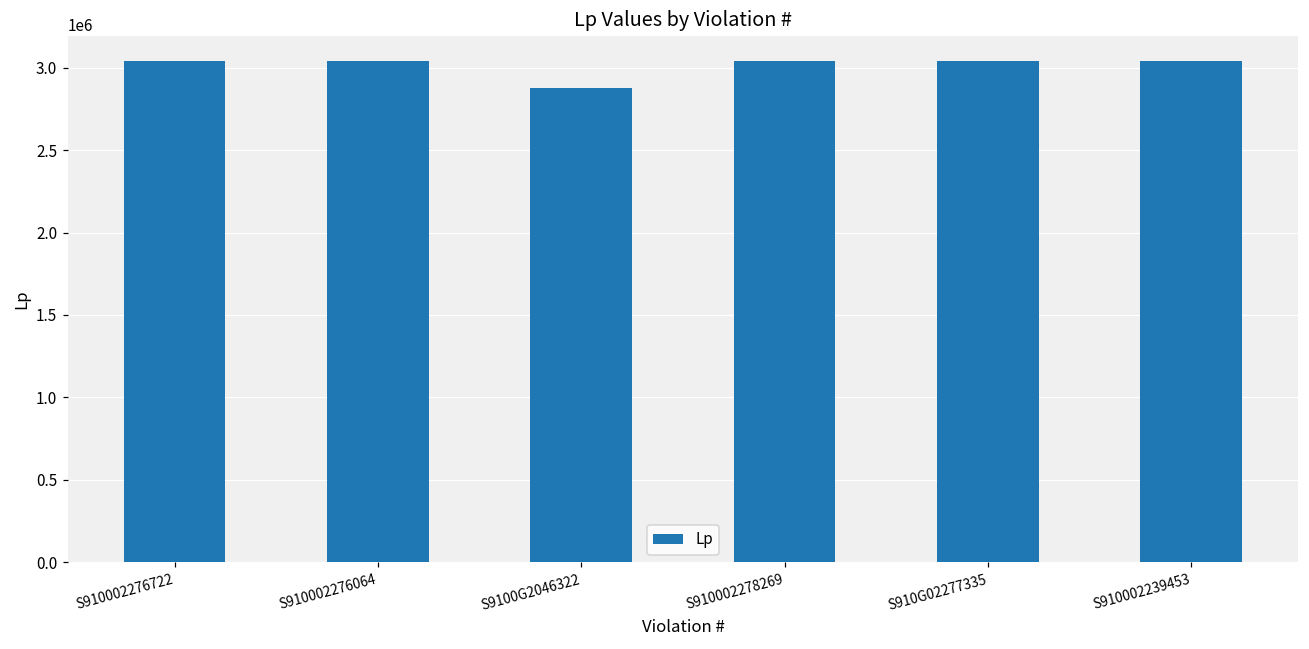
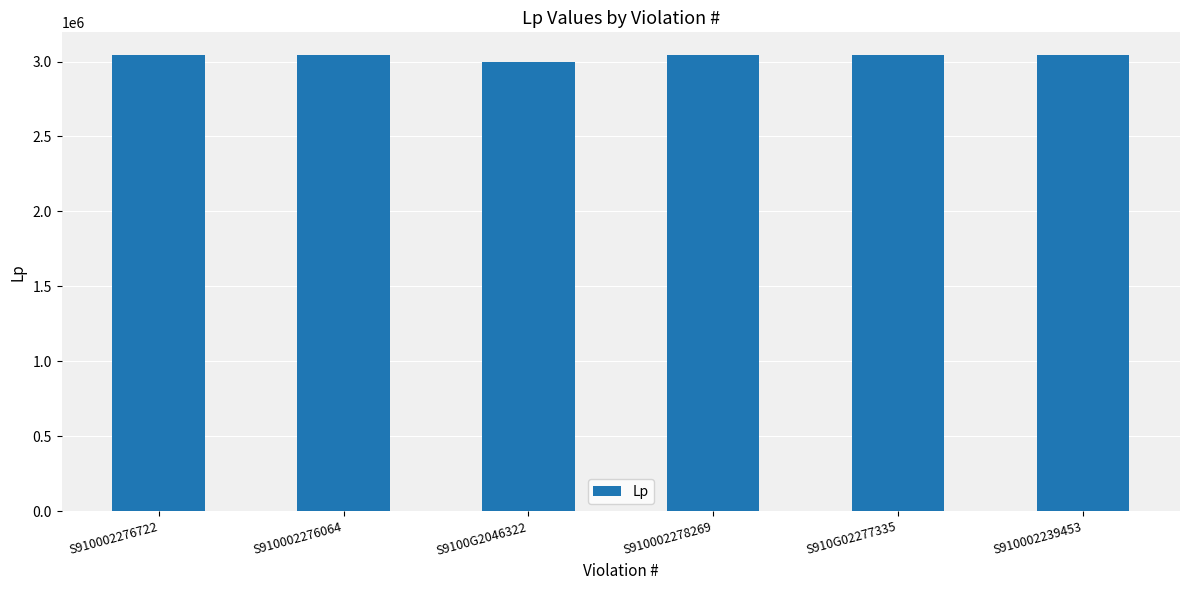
S9100G2046322: 2880000 -> 3000000
